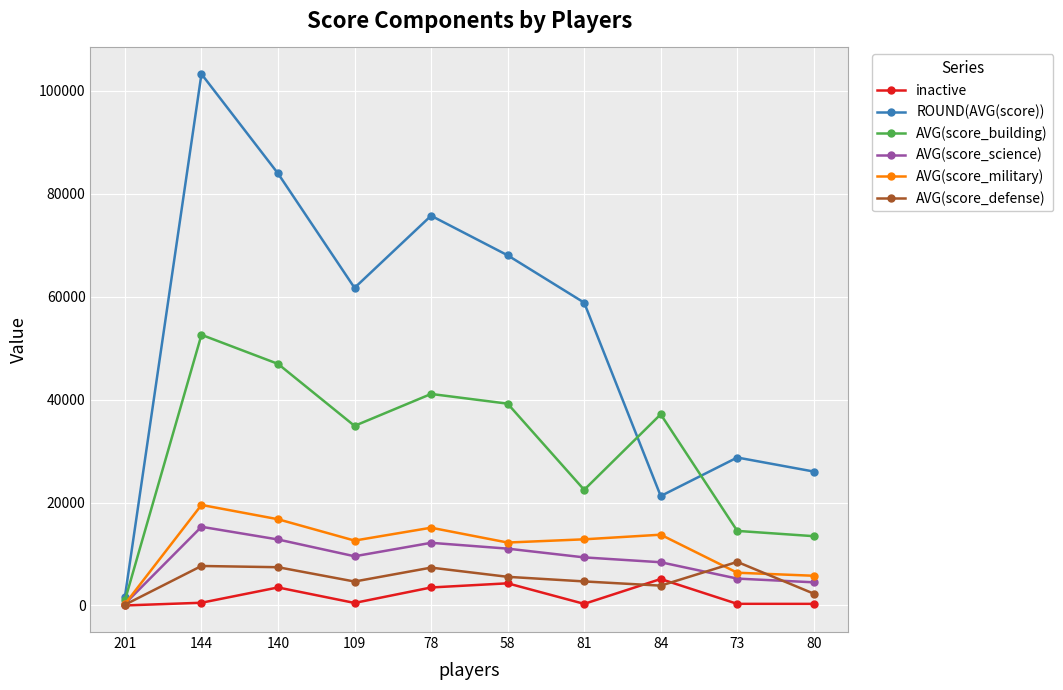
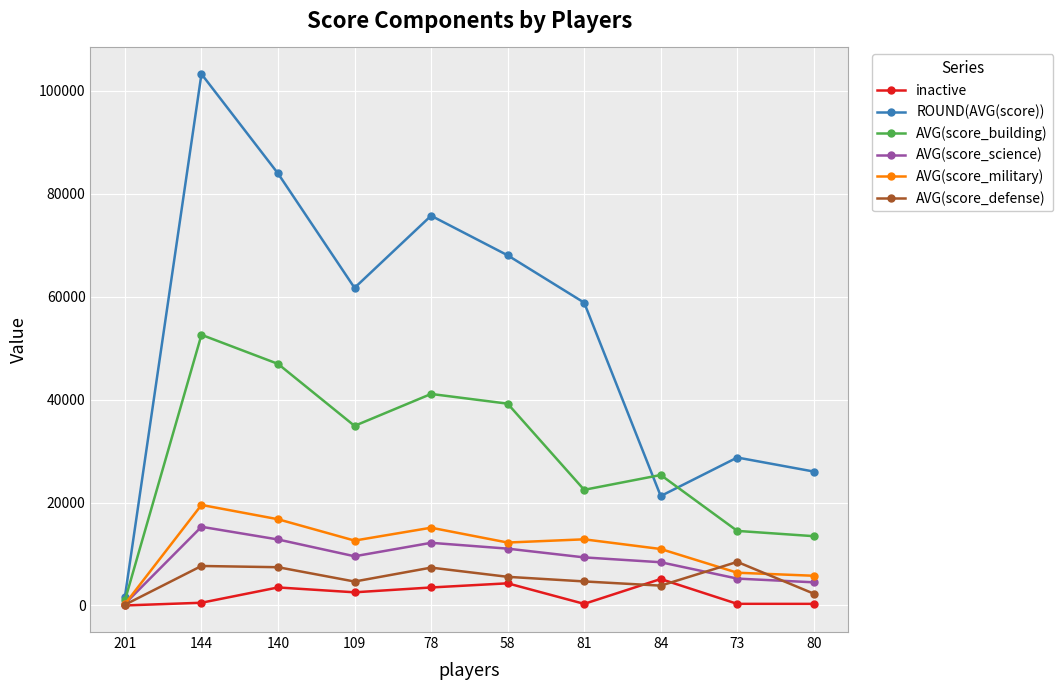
inactive, 109: 0 -> 3000
AVG(score_building), 84: 37000 -> 25000
AVG(score_military), 84: 14000 -> 11000
